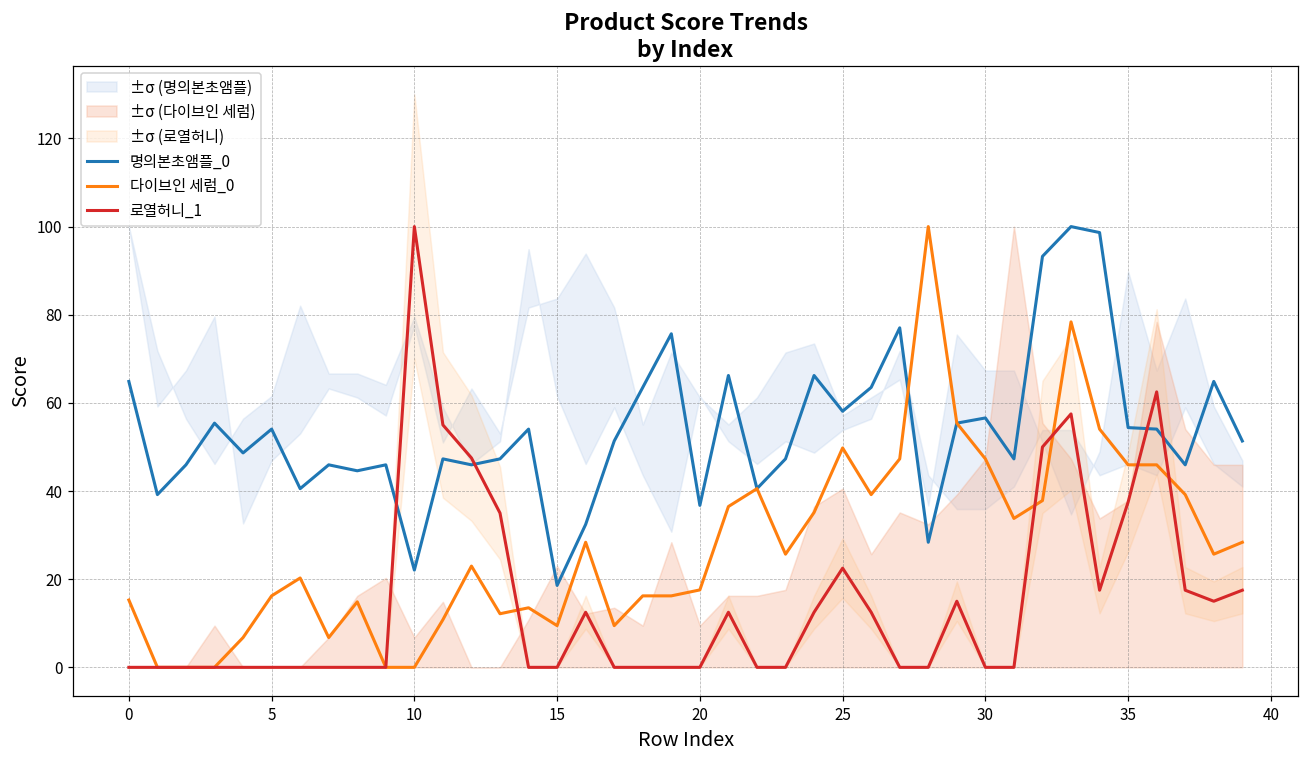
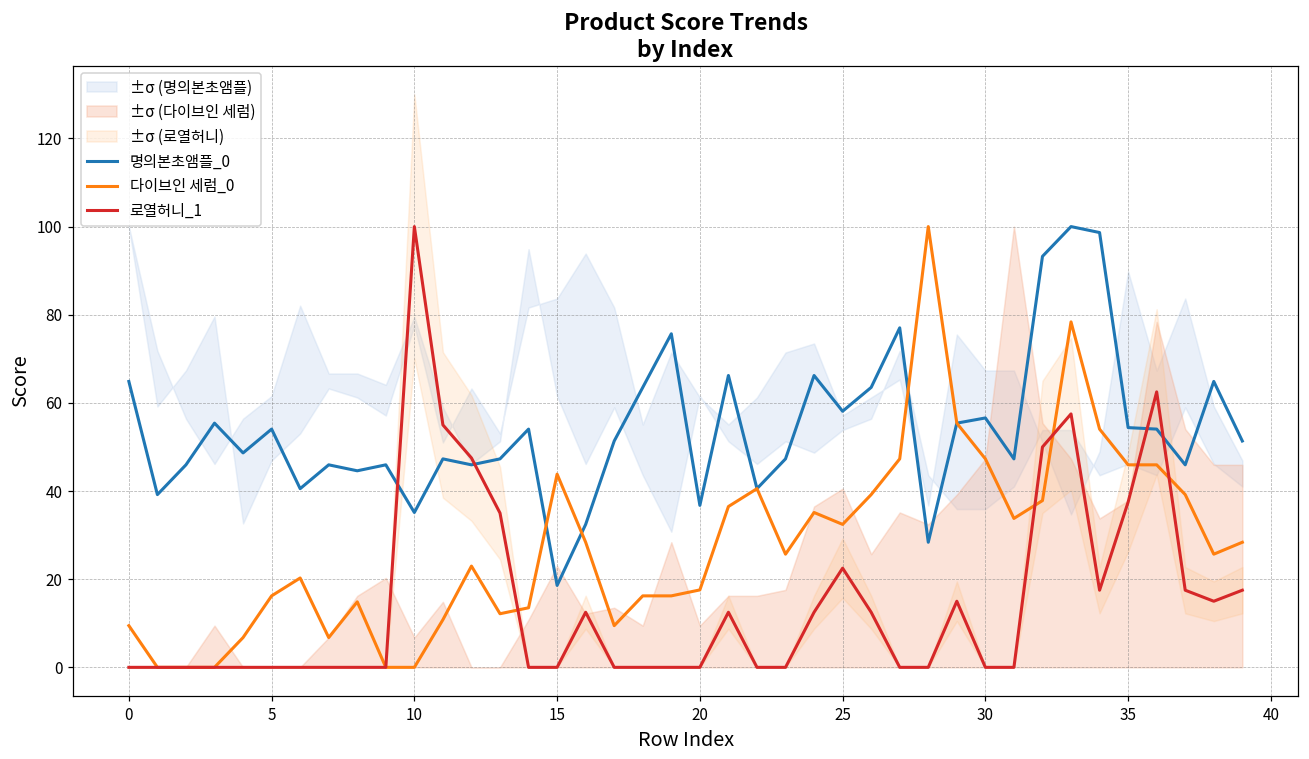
다이브인 세럼_0, 0: 15 -> 9
명의본초앰플_0, 10: 22 -> 35
다이브인 세럼_0, 15: 9 -> 44
다이브인 세럼_0, 25: 50 -> 32
